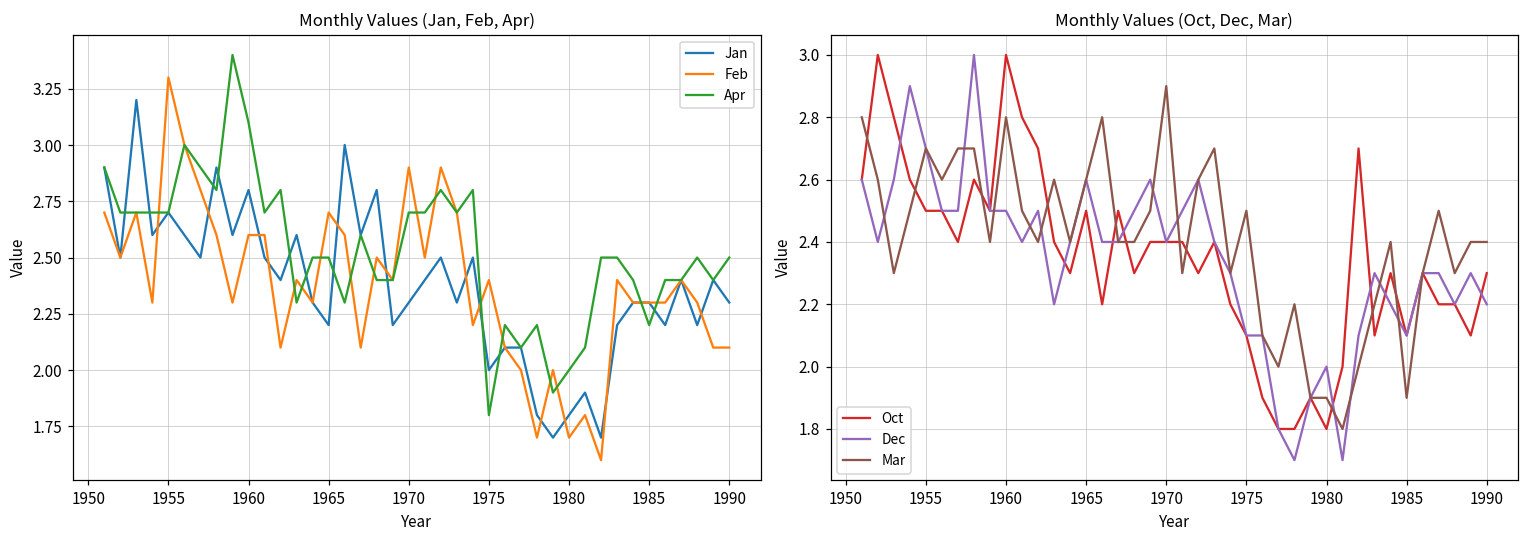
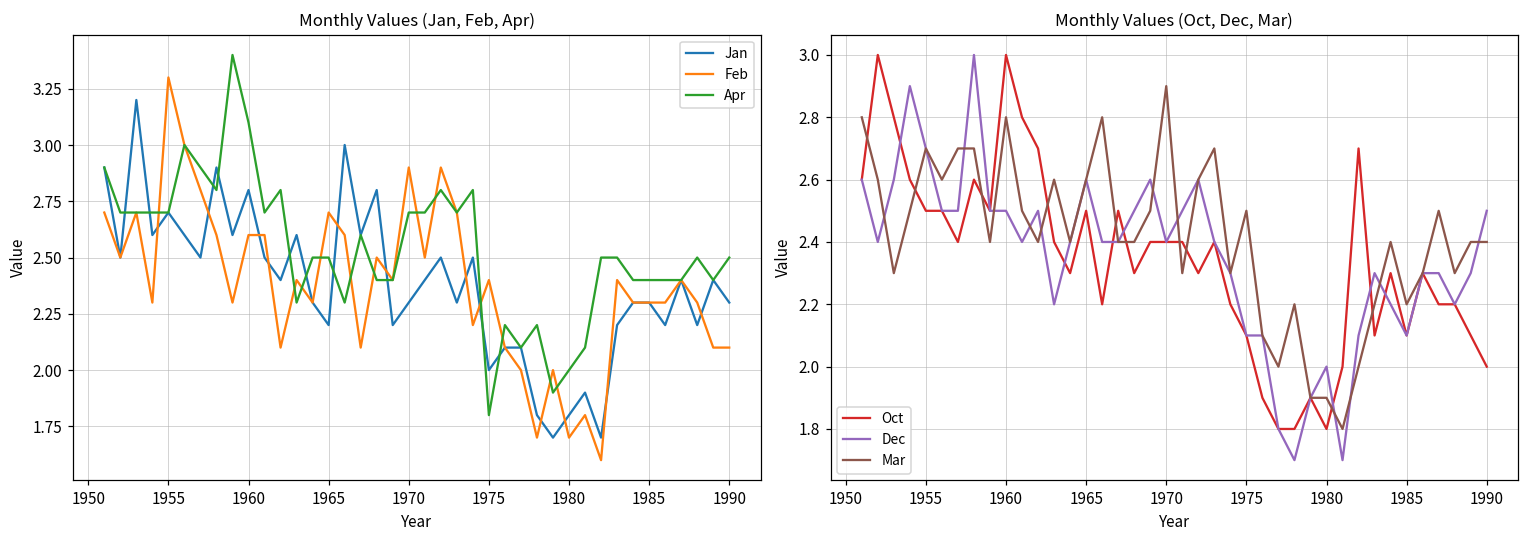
Monthly Values (Jan, Feb, Apr), Apr, 1985: 2.2 -> 2.4
Monthly Values (Oct, Dec, Mar), Mar, 1985: 1.9 -> 2.2
Monthly Values (Oct, Dec, Mar), Oct, 1990: 2.3 -> 2.0
Monthly Values (Oct, Dec, Mar), Dec, 1990: 2.2 -> 2.5
